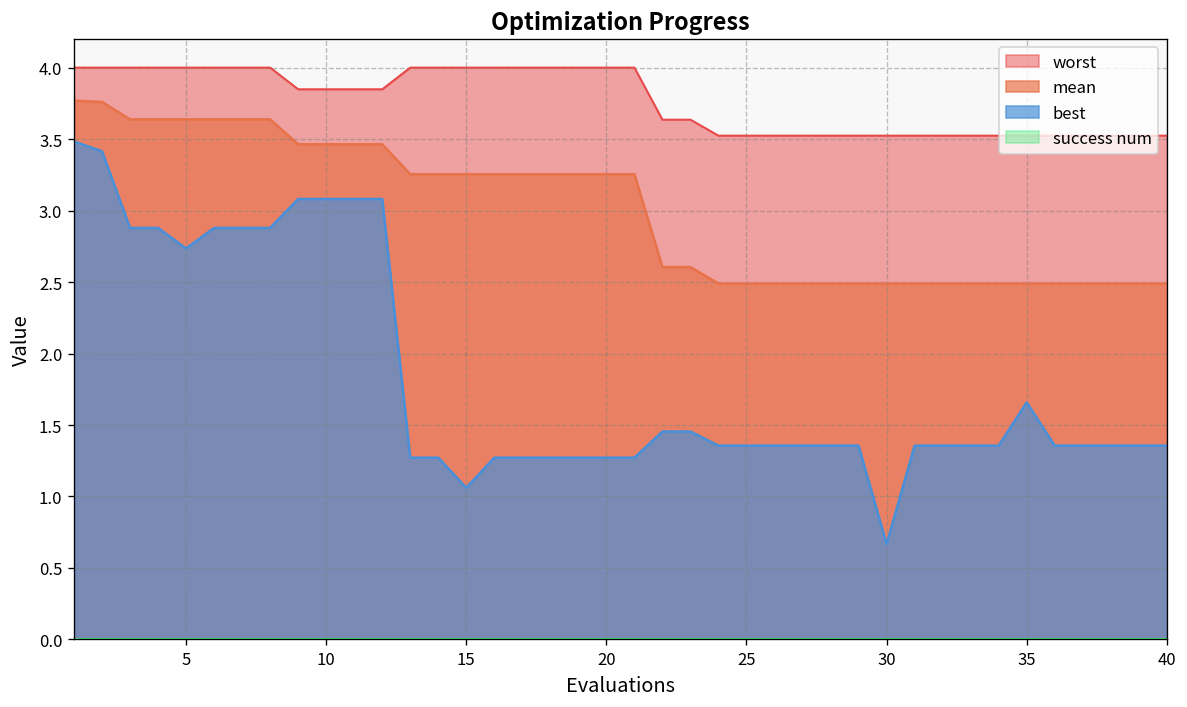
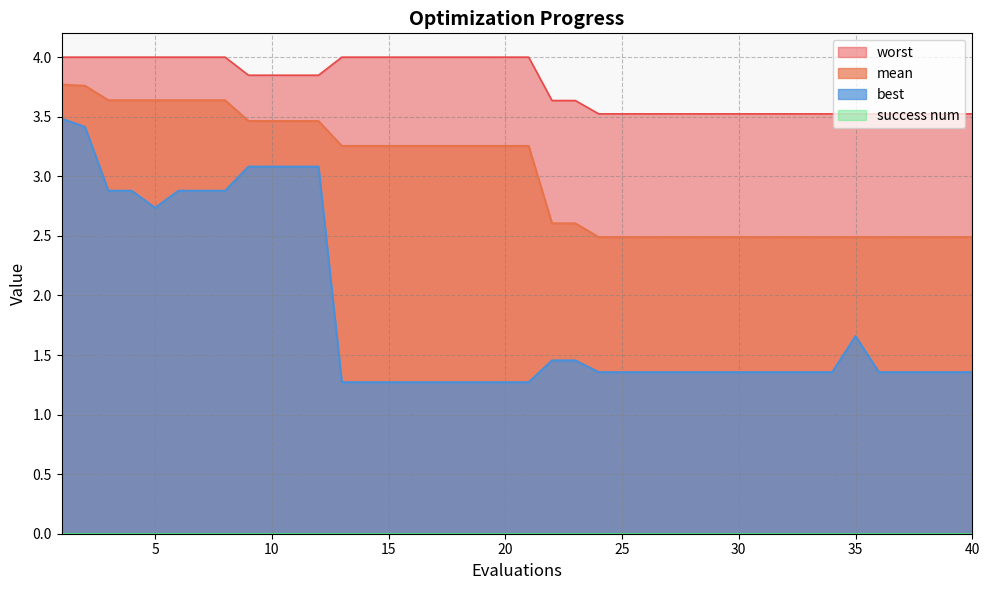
best, 15: 1.06 -> 1.27
best, 30: 0.67 -> 1.36
